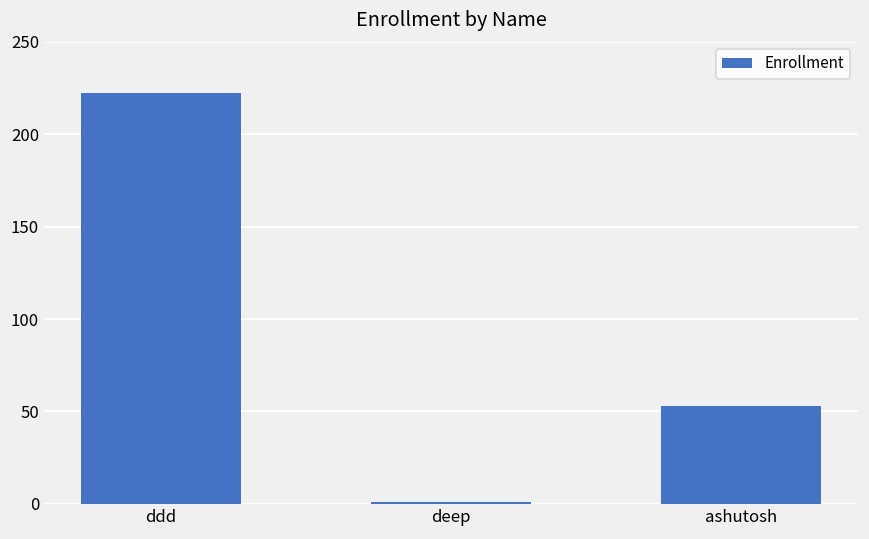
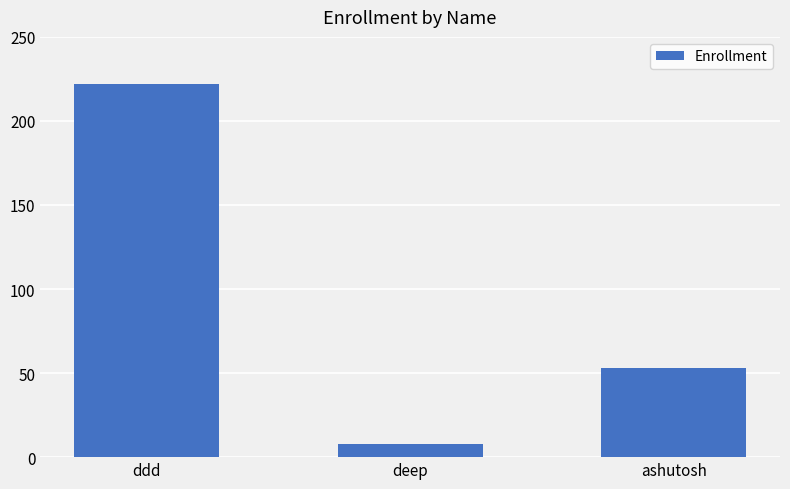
deep: 1 -> 8
